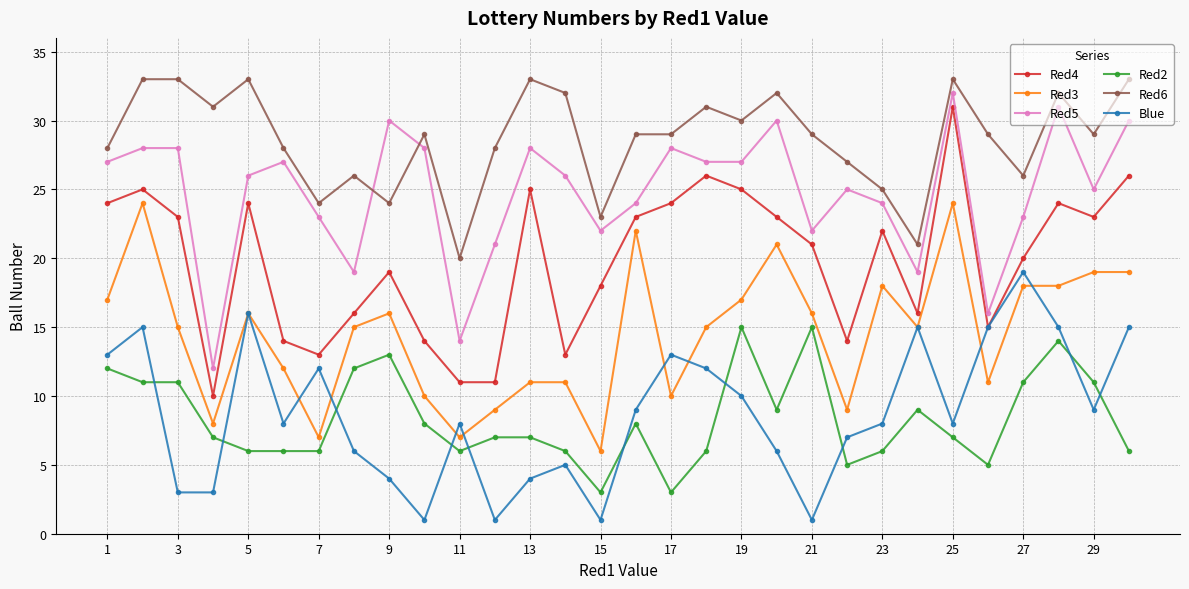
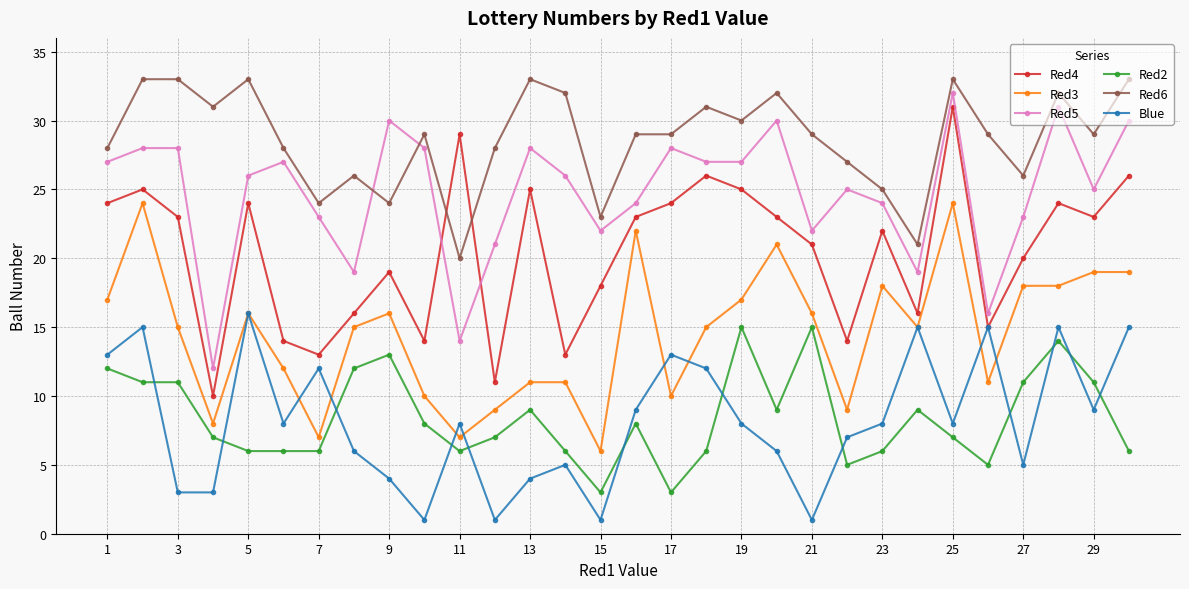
Red4, 11: 11 -> 29
Red2, 13: 7 -> 9
Blue, 19: 10 -> 8
Blue, 27: 19 -> 5
